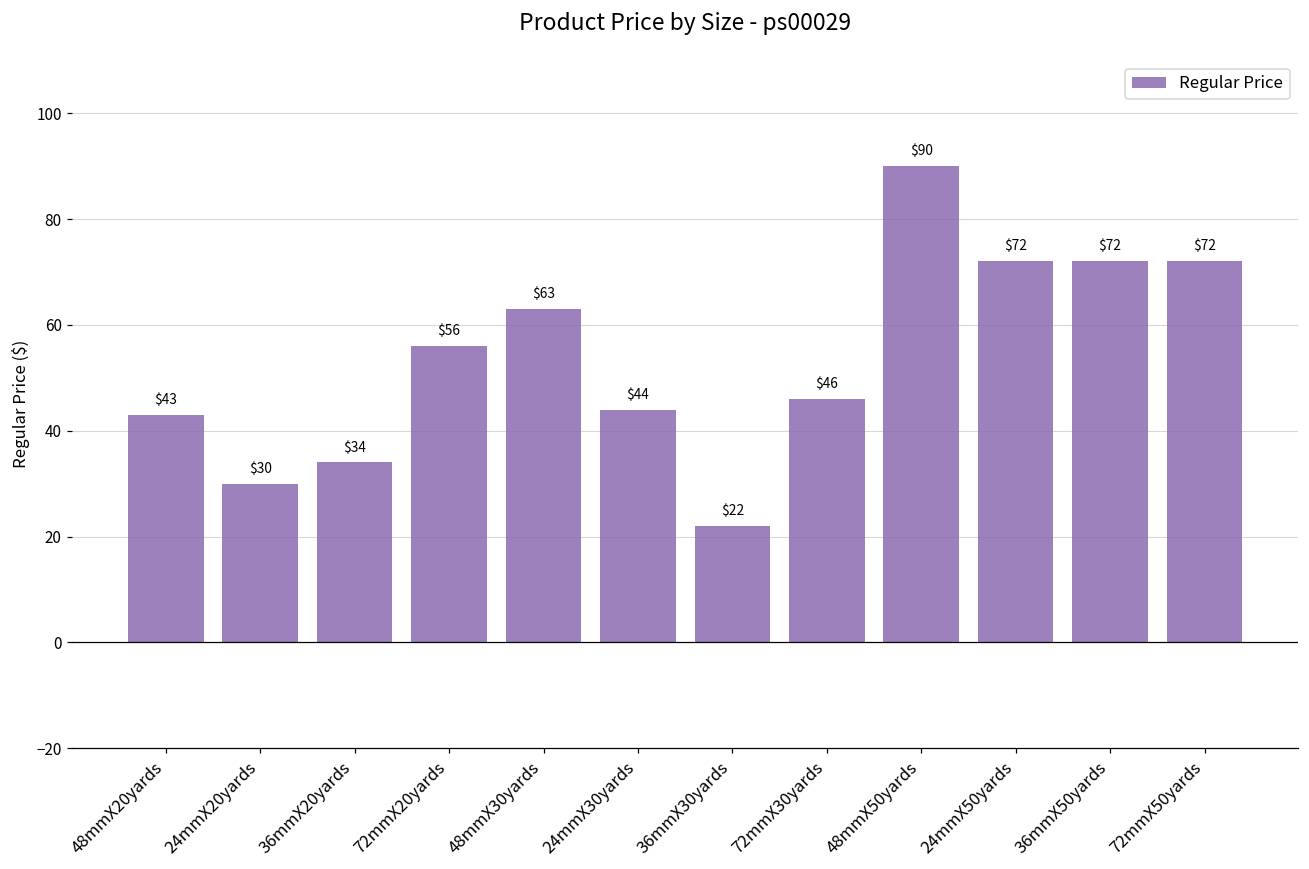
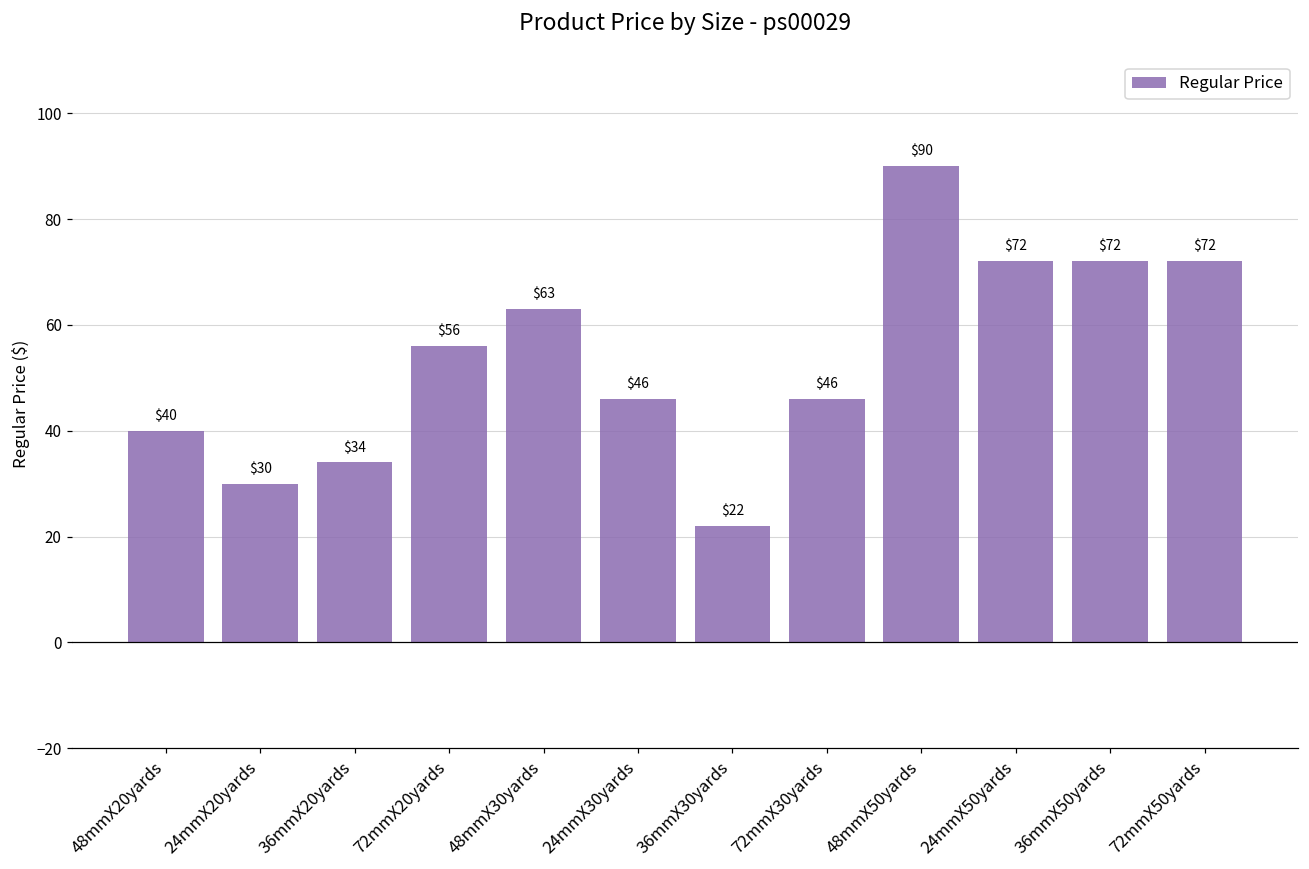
48mmX20yards: $43 -> $40
24mmX30yards: $44 -> $46
